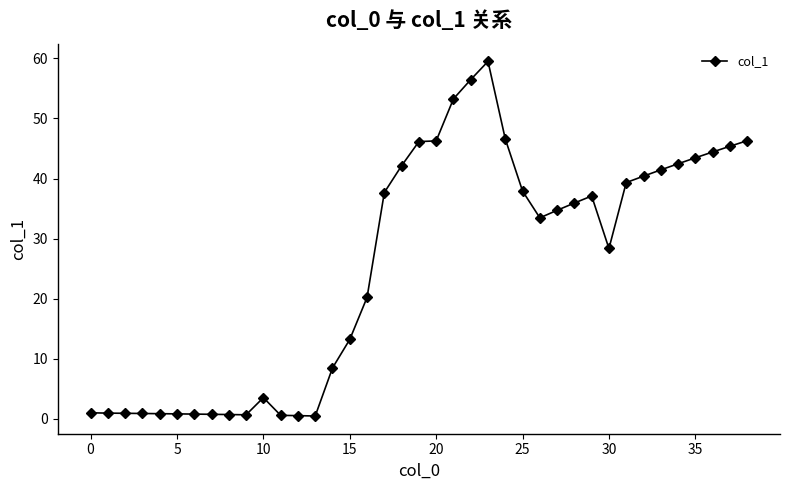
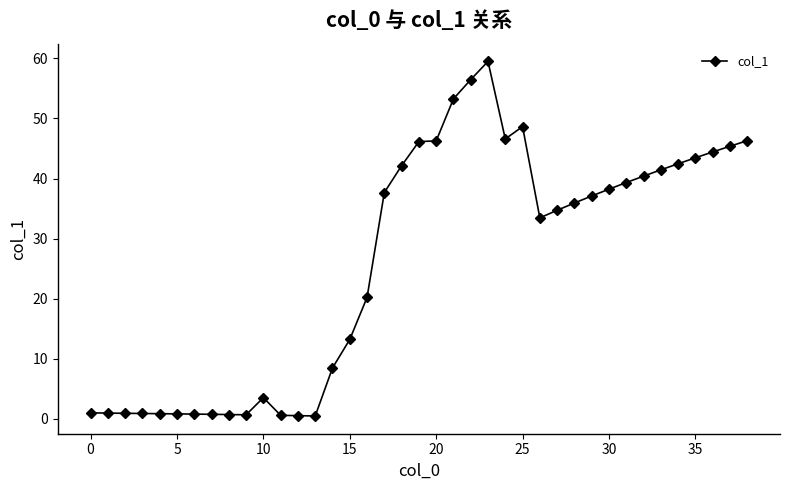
25: 38 -> 49
30: 28 -> 38
